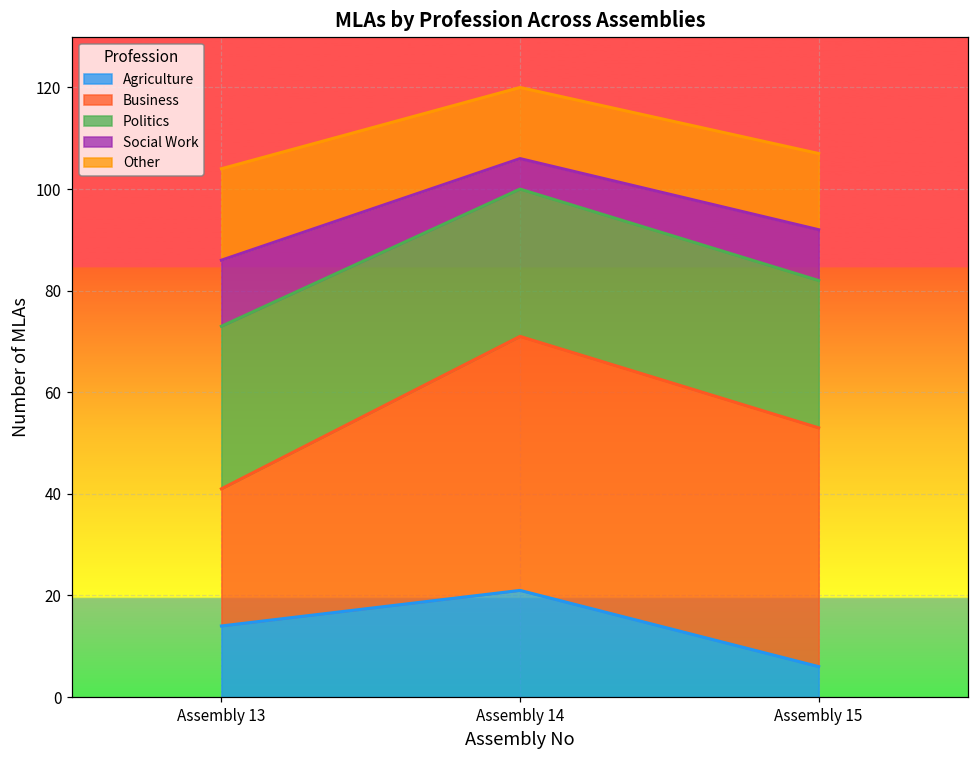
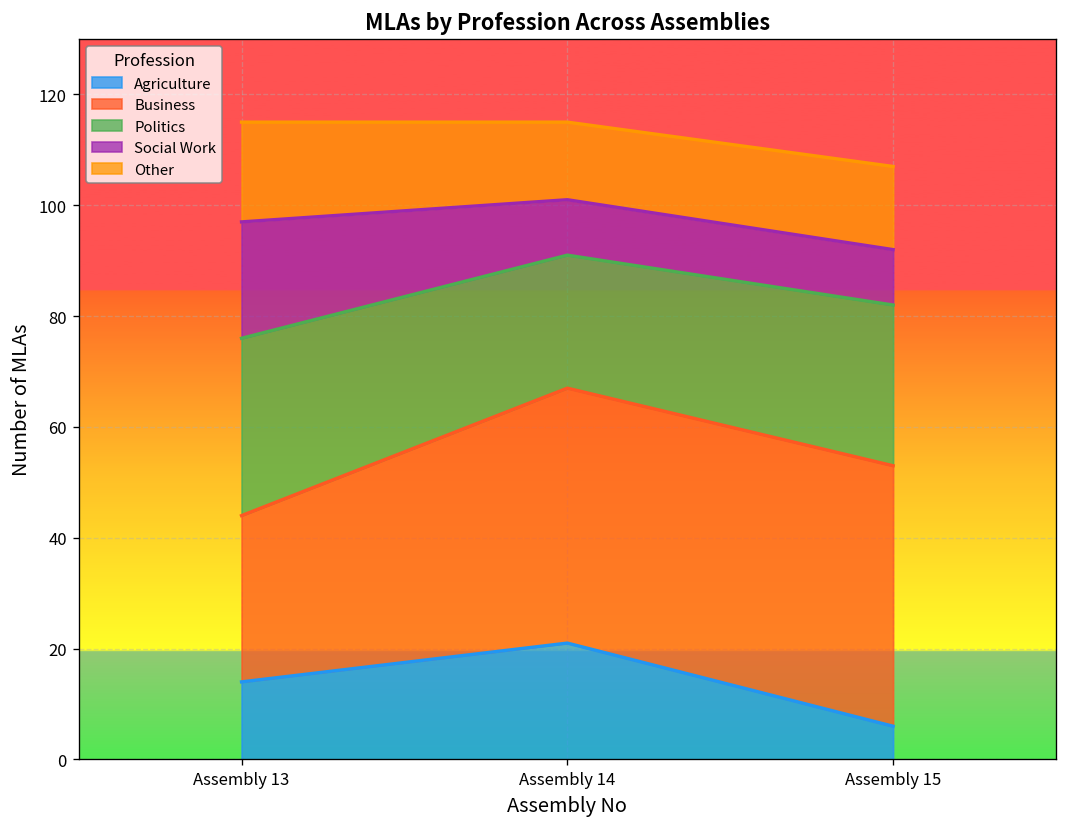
Business, Assembly 13: 27 -> 30
Social Work, Assembly 13: 13 -> 21
Business, Assembly 14: 50 -> 46
Politics, Assembly 14: 29 -> 24
Social Work, Assembly 14: 6 -> 10
